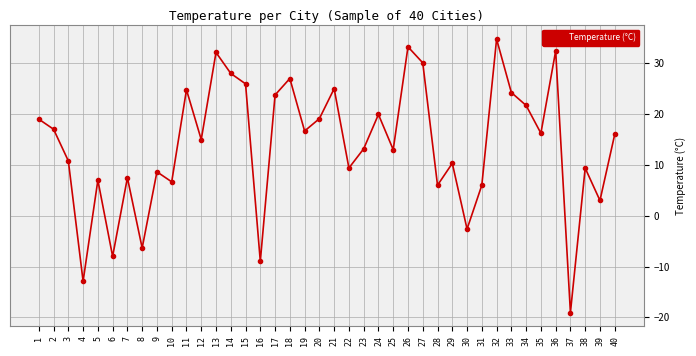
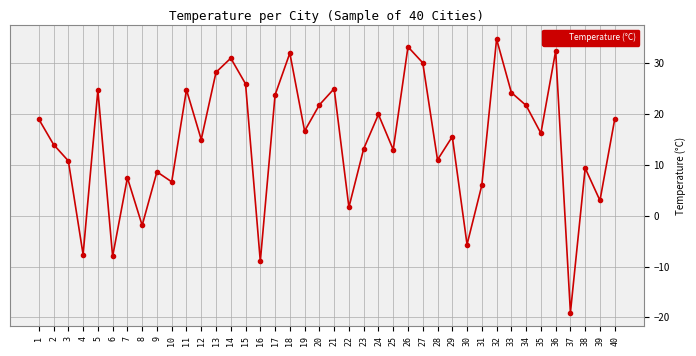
2: 17 -> 14
4: -13 -> -8
5: 7 -> 25
8: -6 -> -2
13: 32 -> 28
14: 28 -> 31
18: 27 -> 32
20: 19 -> 22
22: 9 -> 2
28: 6 -> 11
29: 10 -> 16
30: -3 -> -6
40: 16 -> 19
